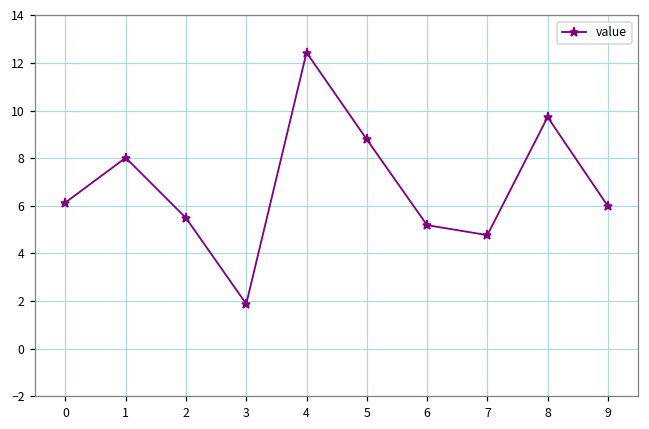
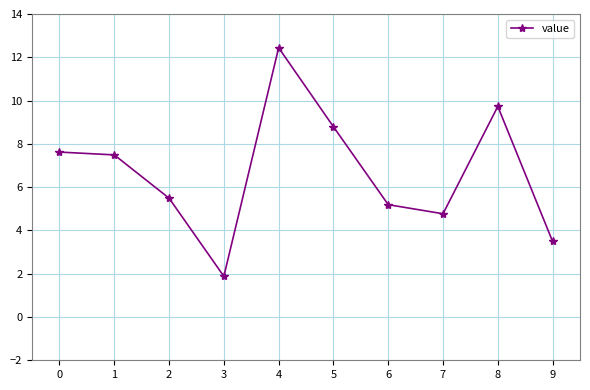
0: 6.1 -> 7.6
1: 8.0 -> 7.5
9: 6.0 -> 3.5
